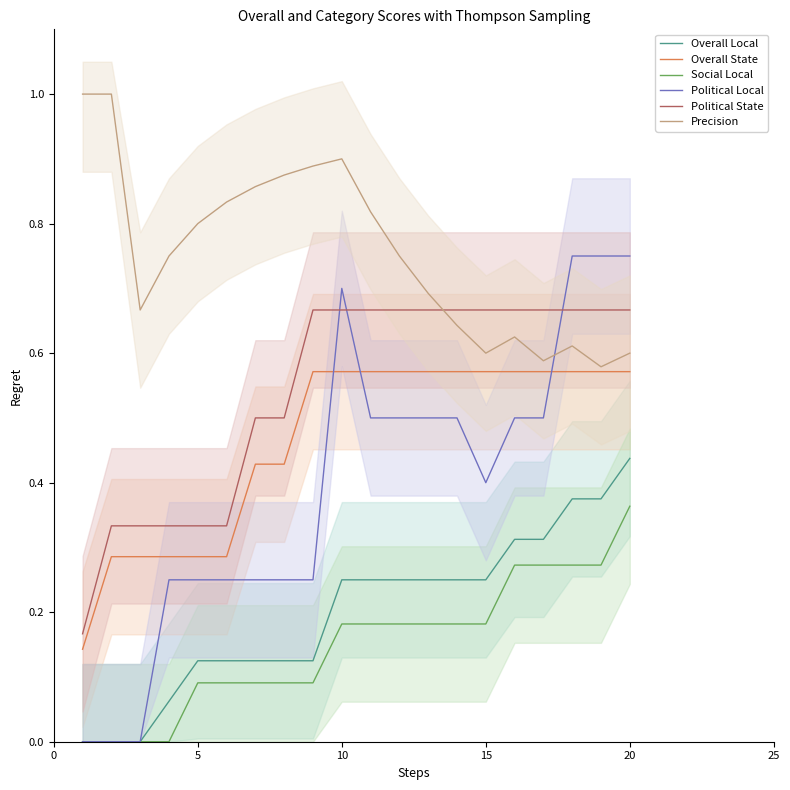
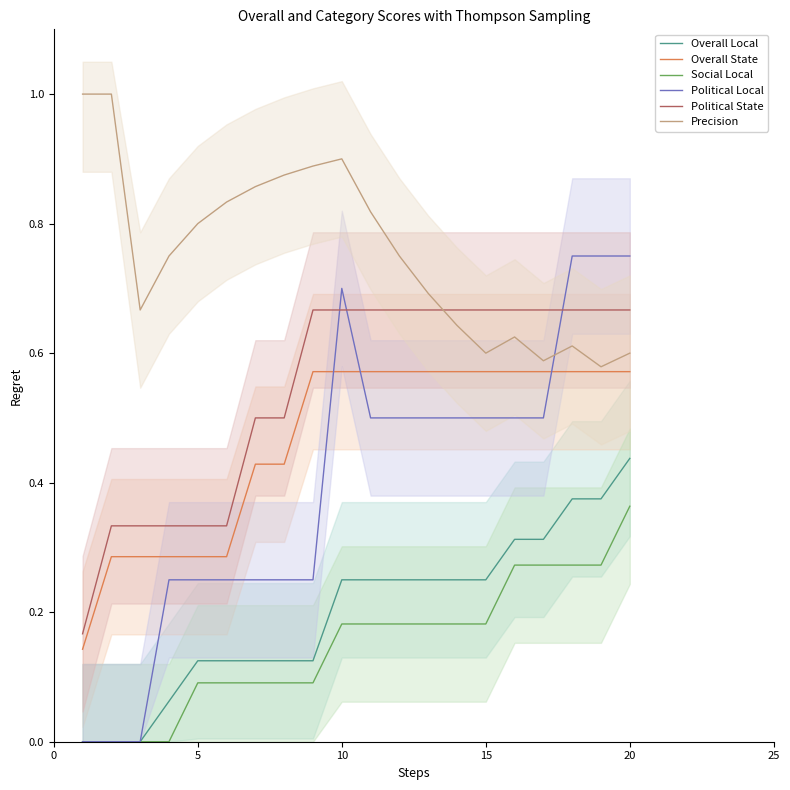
Political Local, 15: 0.4 -> 0.5
